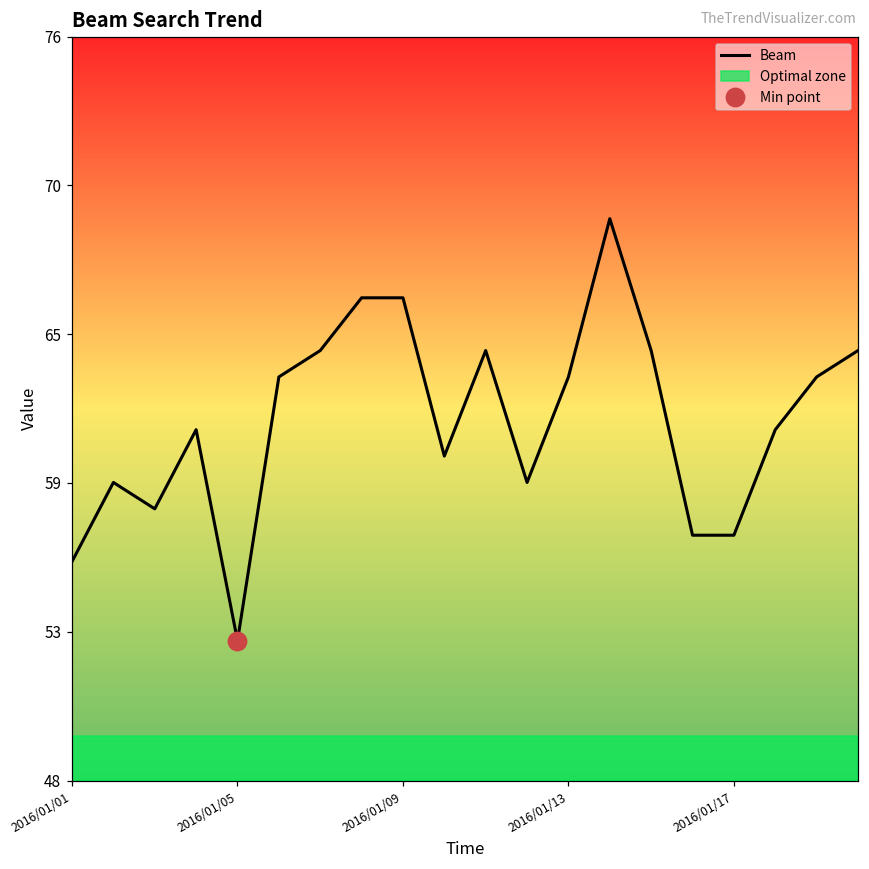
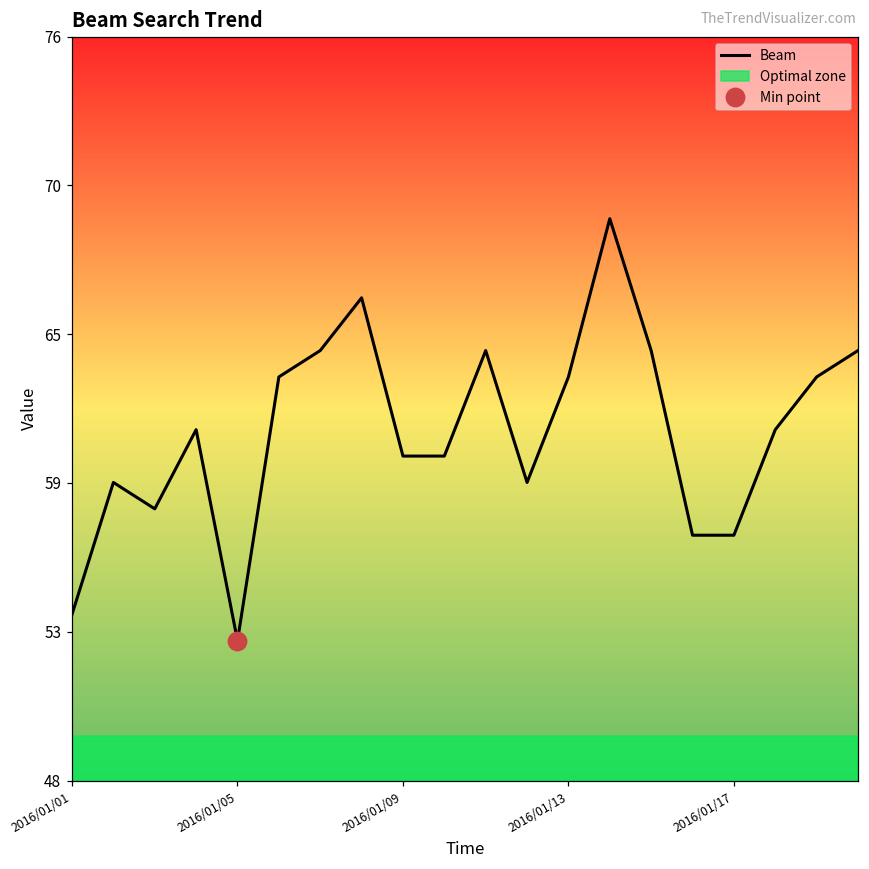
Beam, 2016/01/01: 56 -> 54
Beam, 2016/01/09: 66 -> 60
